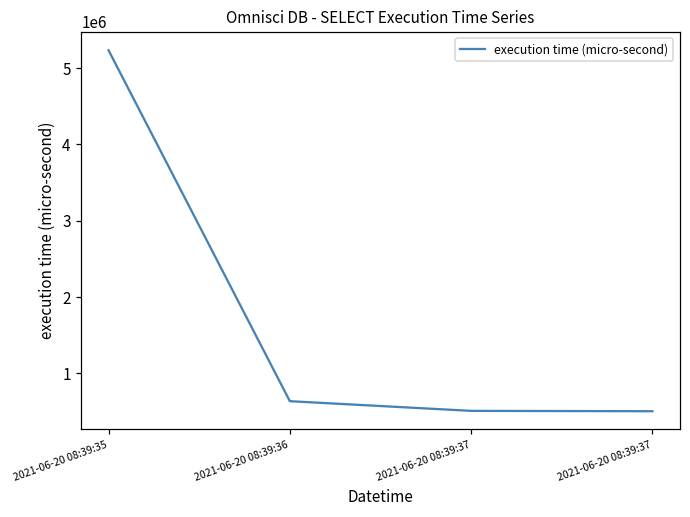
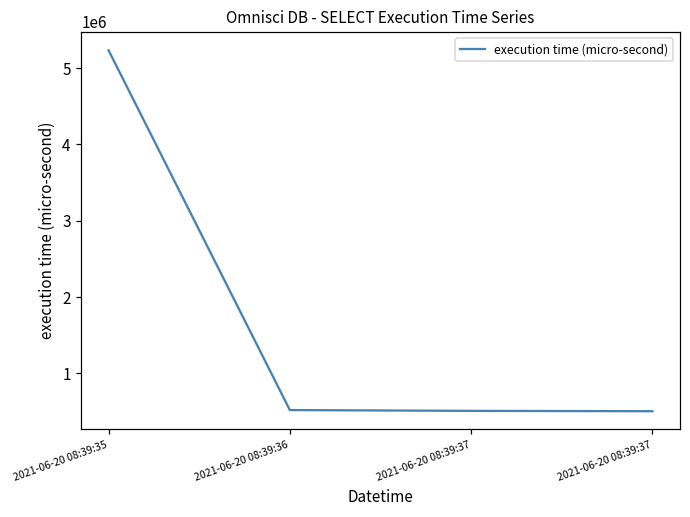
2021-06-20 08:39:36: 600000 -> 500000
